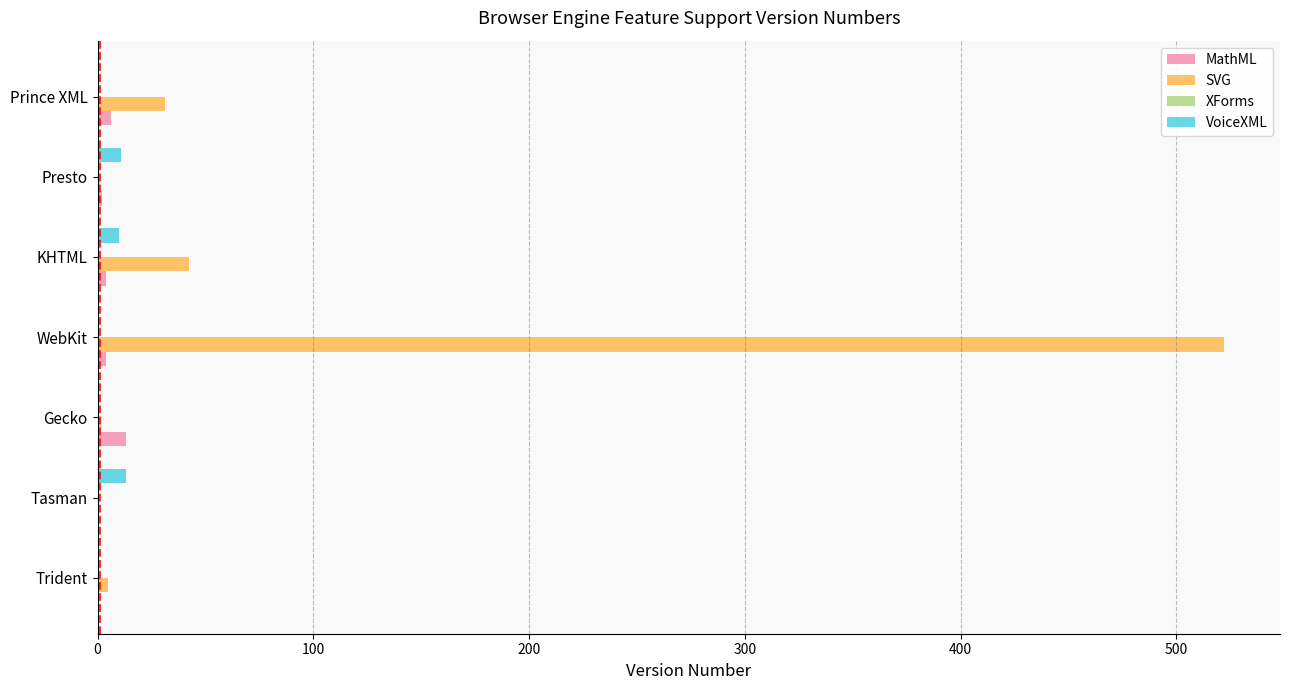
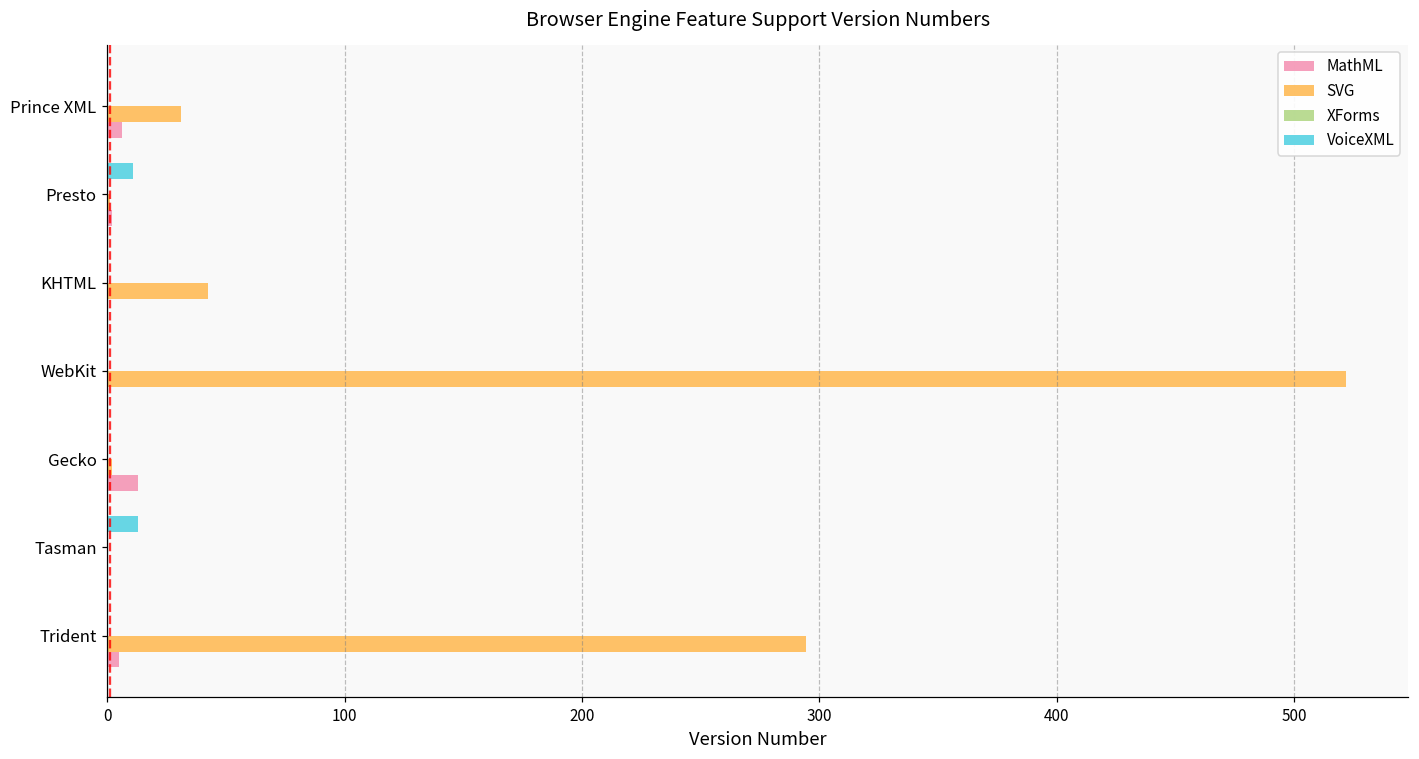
VoiceXML, KHTML: 10 -> 0
MathML, KHTML: 4 -> 0
MathML, WebKit: 4 -> 0
SVG, Trident: 5 -> 294
MathML, Trident: 0 -> 5
